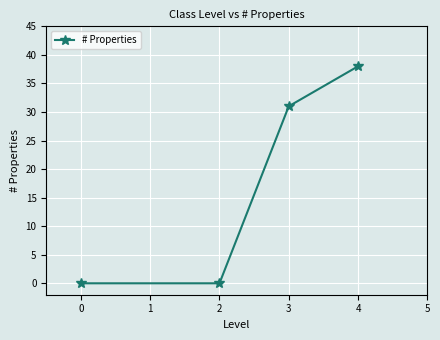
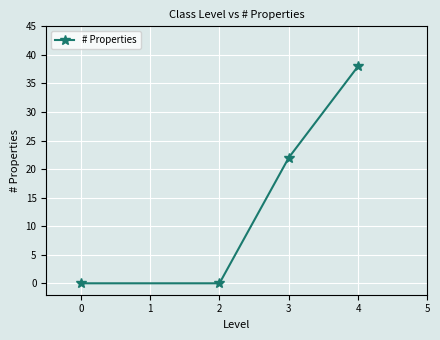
3: 31 -> 22
